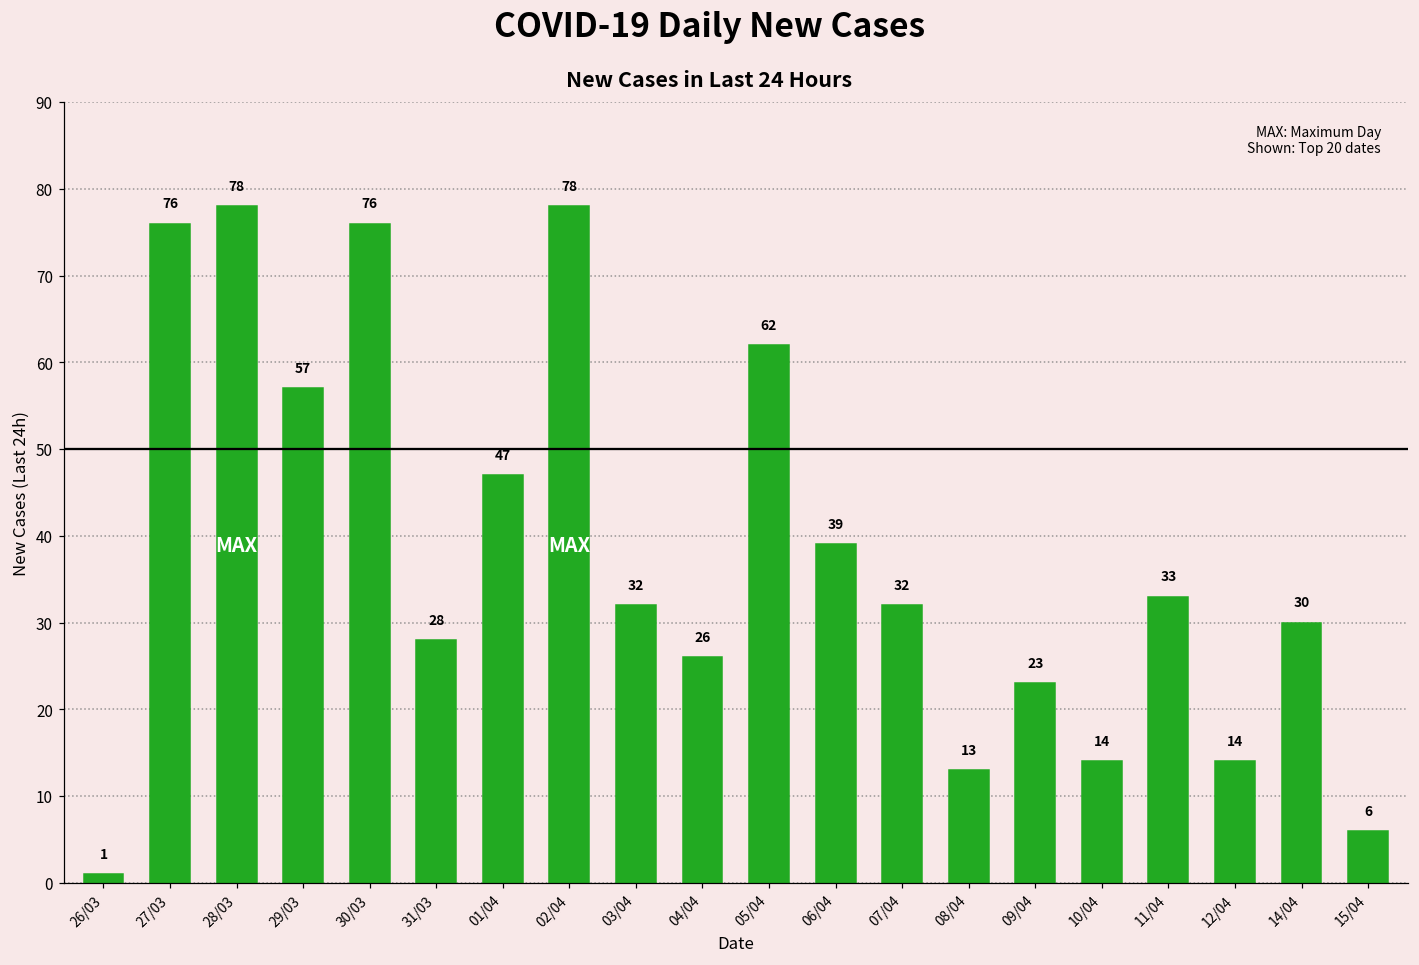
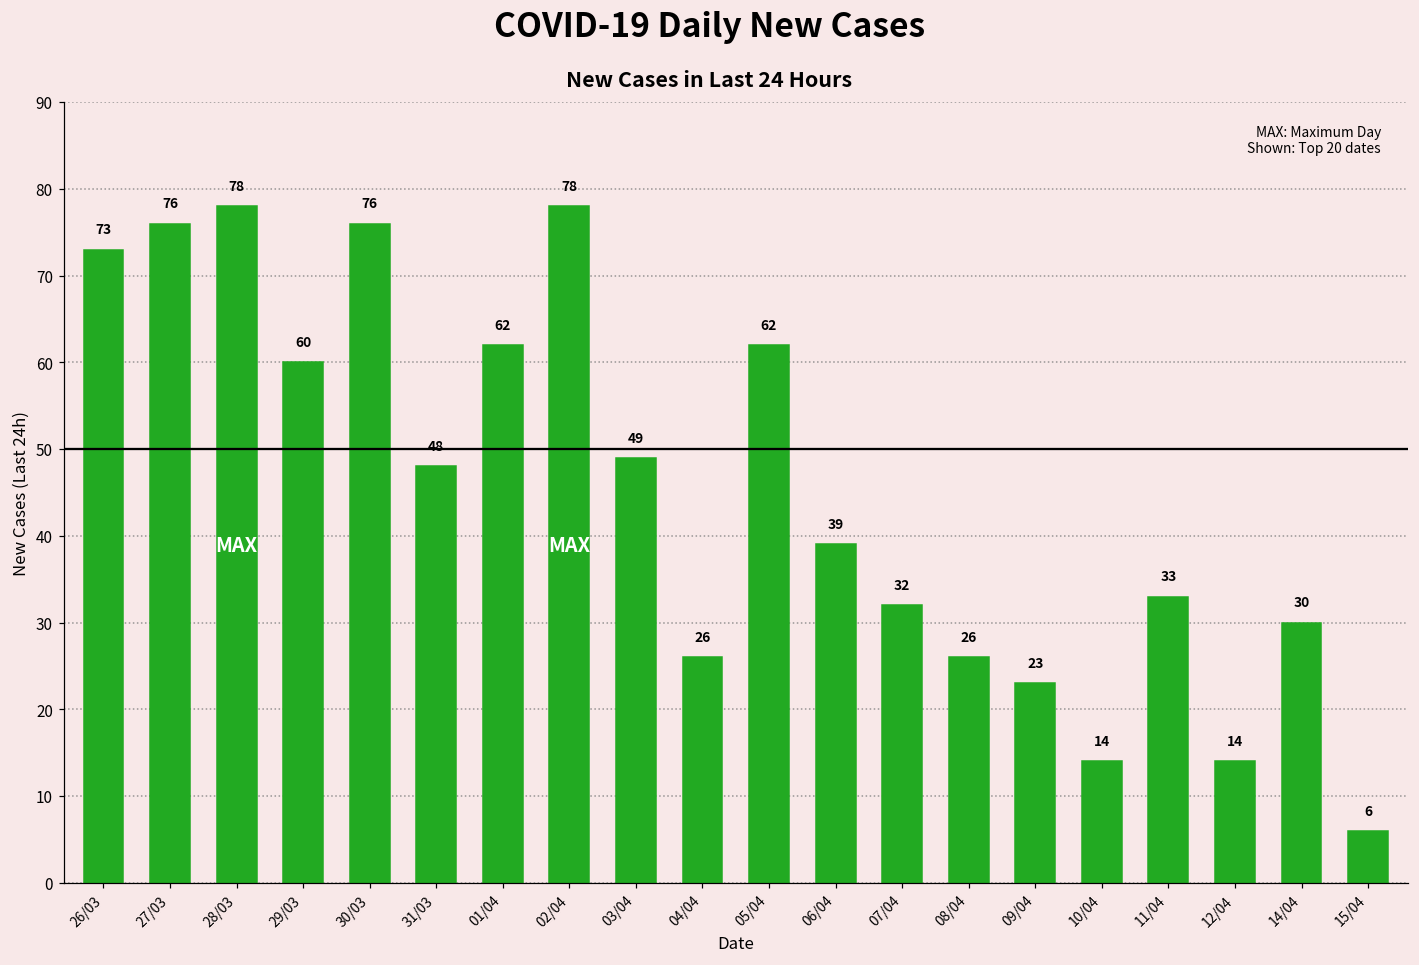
26/03: 1 -> 73
29/03: 57 -> 60
31/03: 28 -> 48
01/04: 47 -> 62
03/04: 32 -> 49
08/04: 13 -> 26
